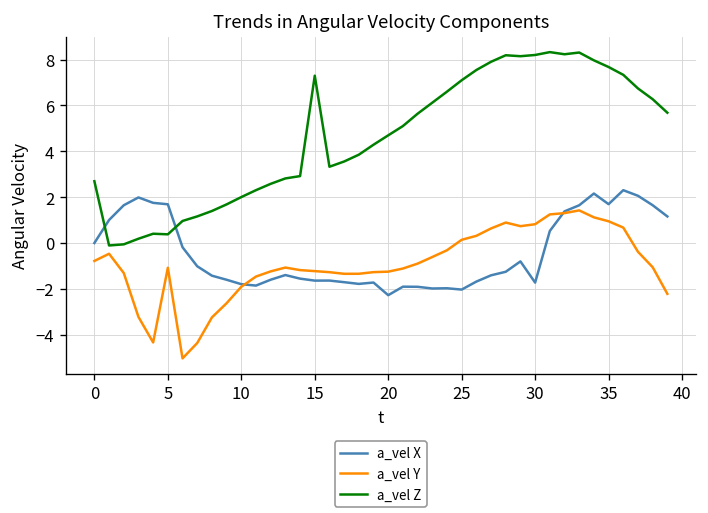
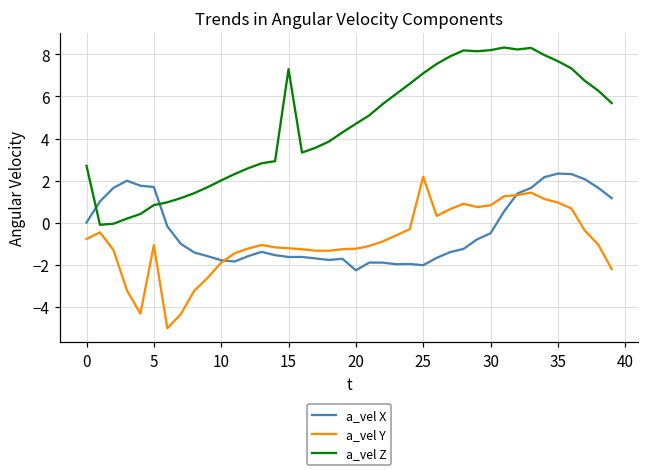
a_vel Z, 5: 0.4 -> 0.8
a_vel Y, 25: 0.1 -> 2.2
a_vel X, 30: -1.7 -> -0.5
a_vel X, 35: 1.7 -> 2.3
